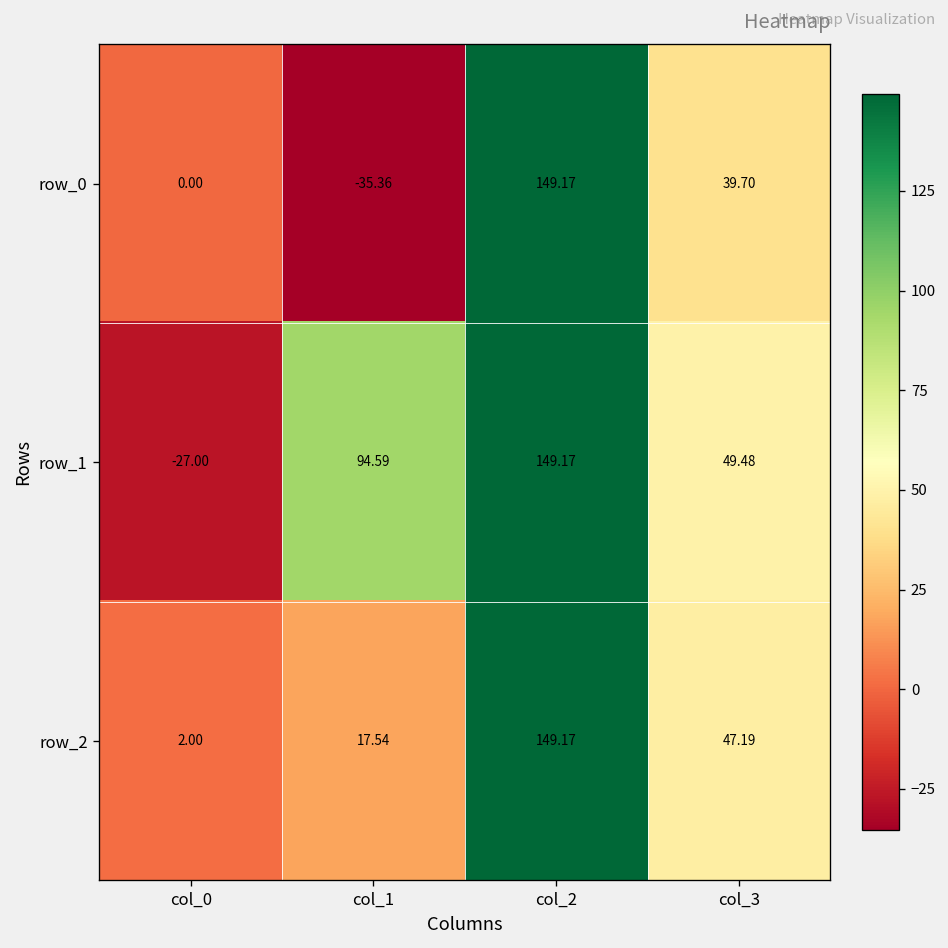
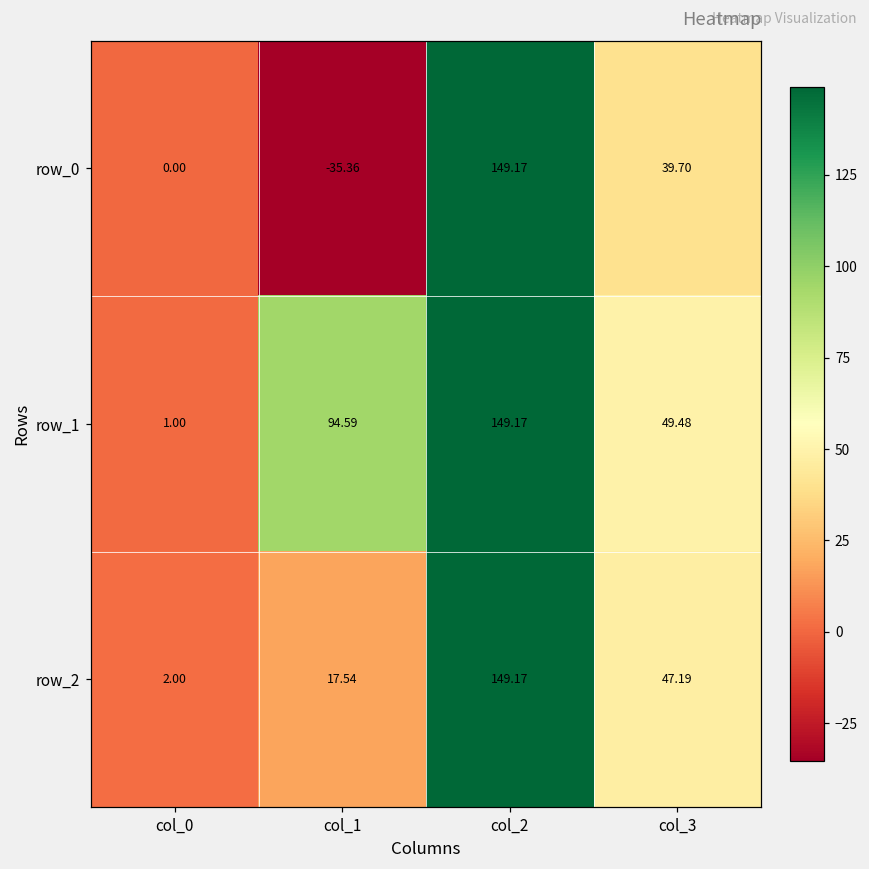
row_1, col_0: -27.00 -> 1.00
